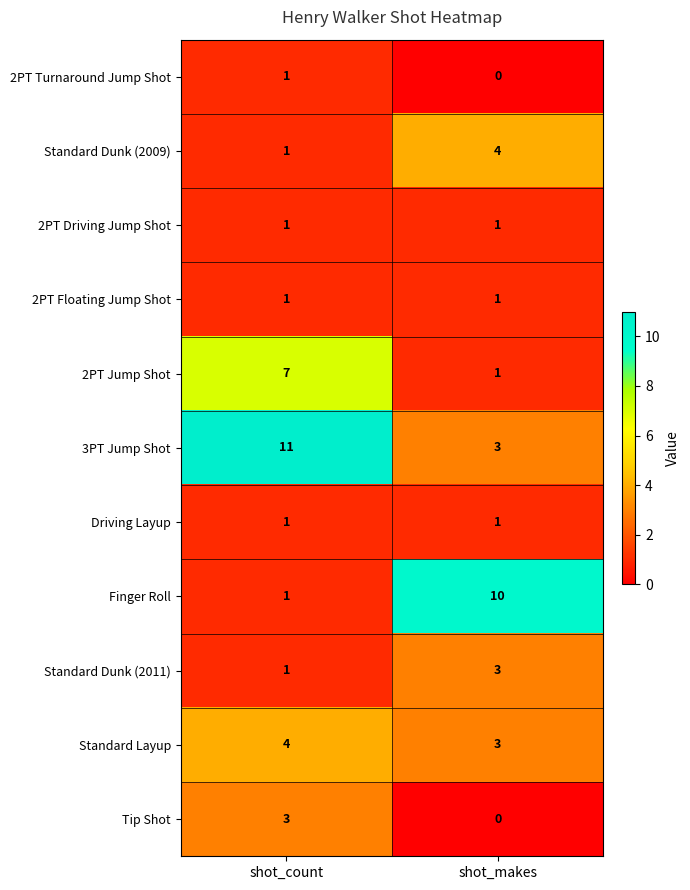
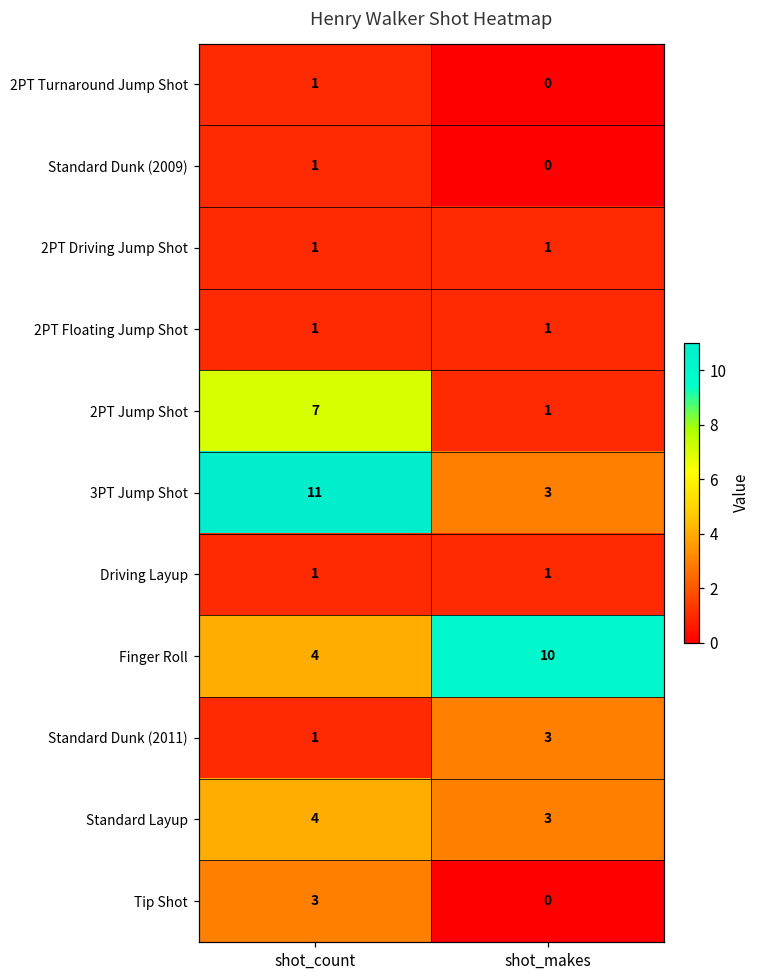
Standard Dunk (2009), shot_makes: 4 -> 0
Finger Roll, shot_count: 1 -> 4
